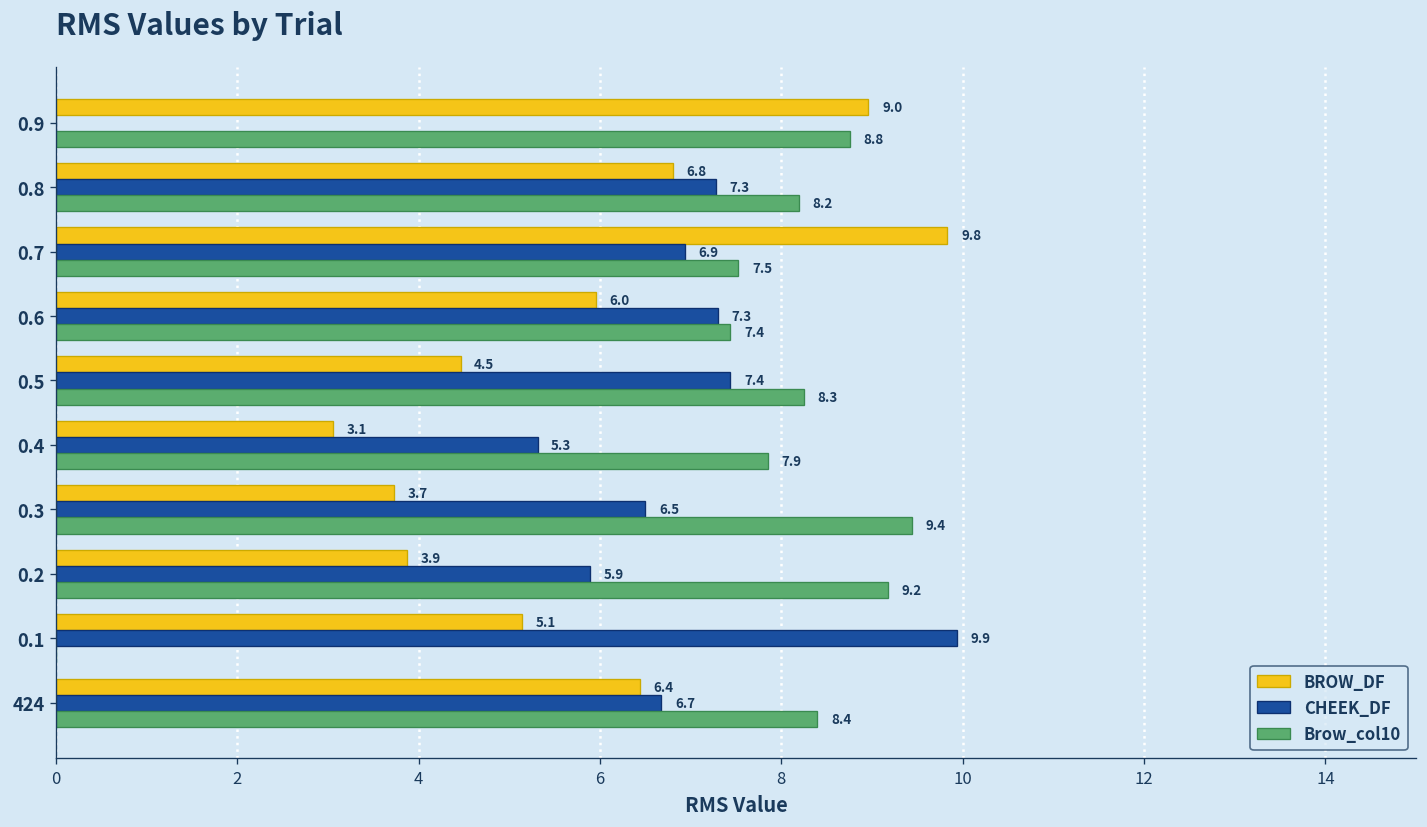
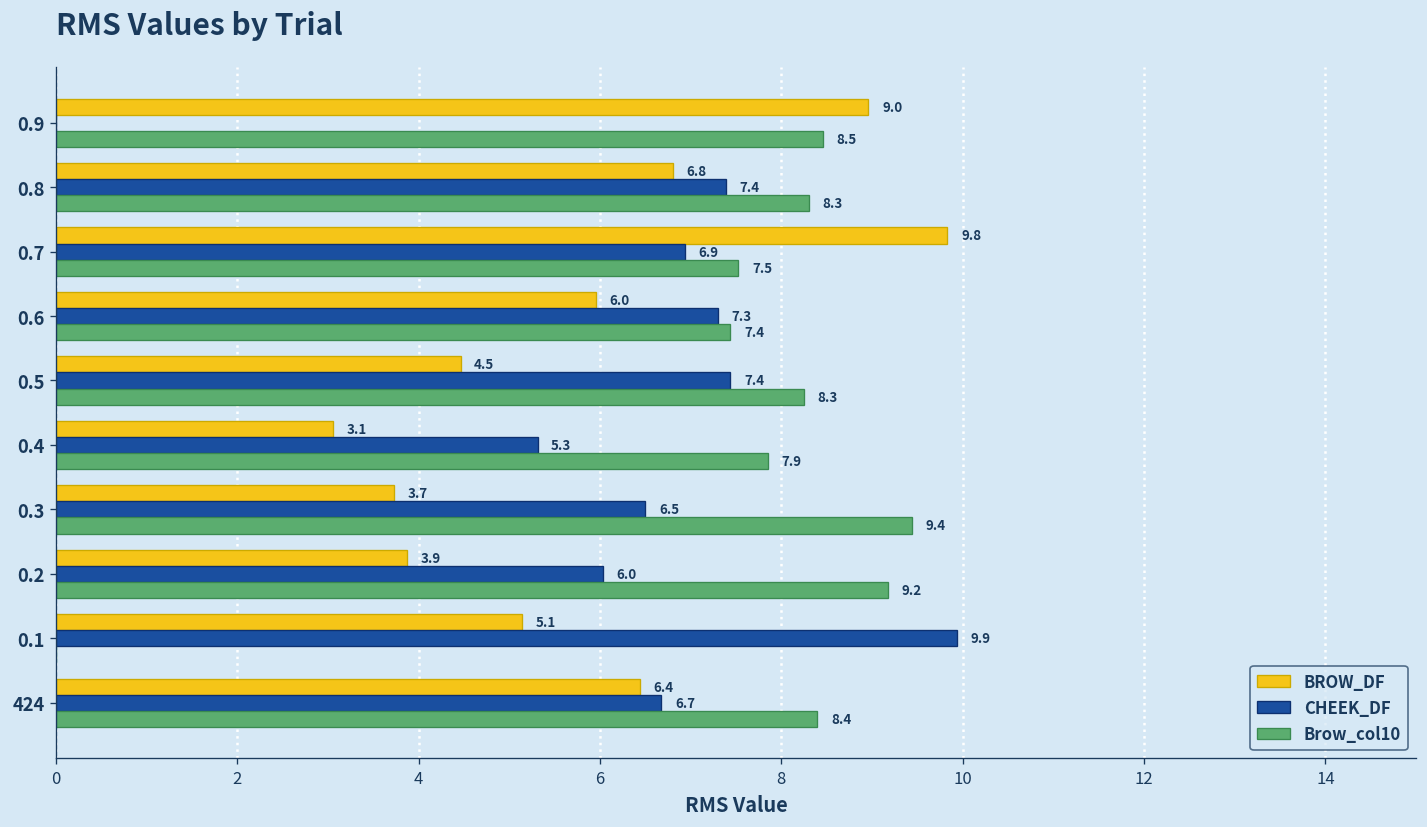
Brow_col10, 0.9: 8.8 -> 8.5
CHEEK_DF, 0.8: 7.3 -> 7.4
Brow_col10, 0.8: 8.2 -> 8.3
CHEEK_DF, 0.2: 5.9 -> 6.0
